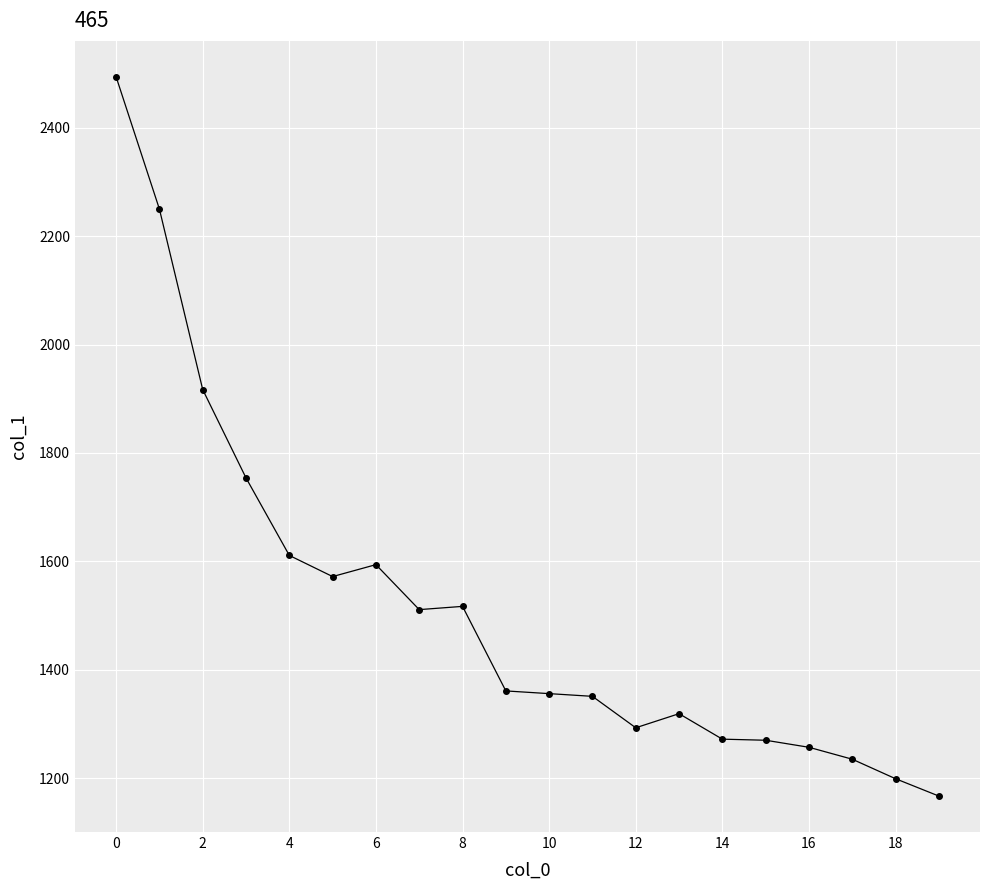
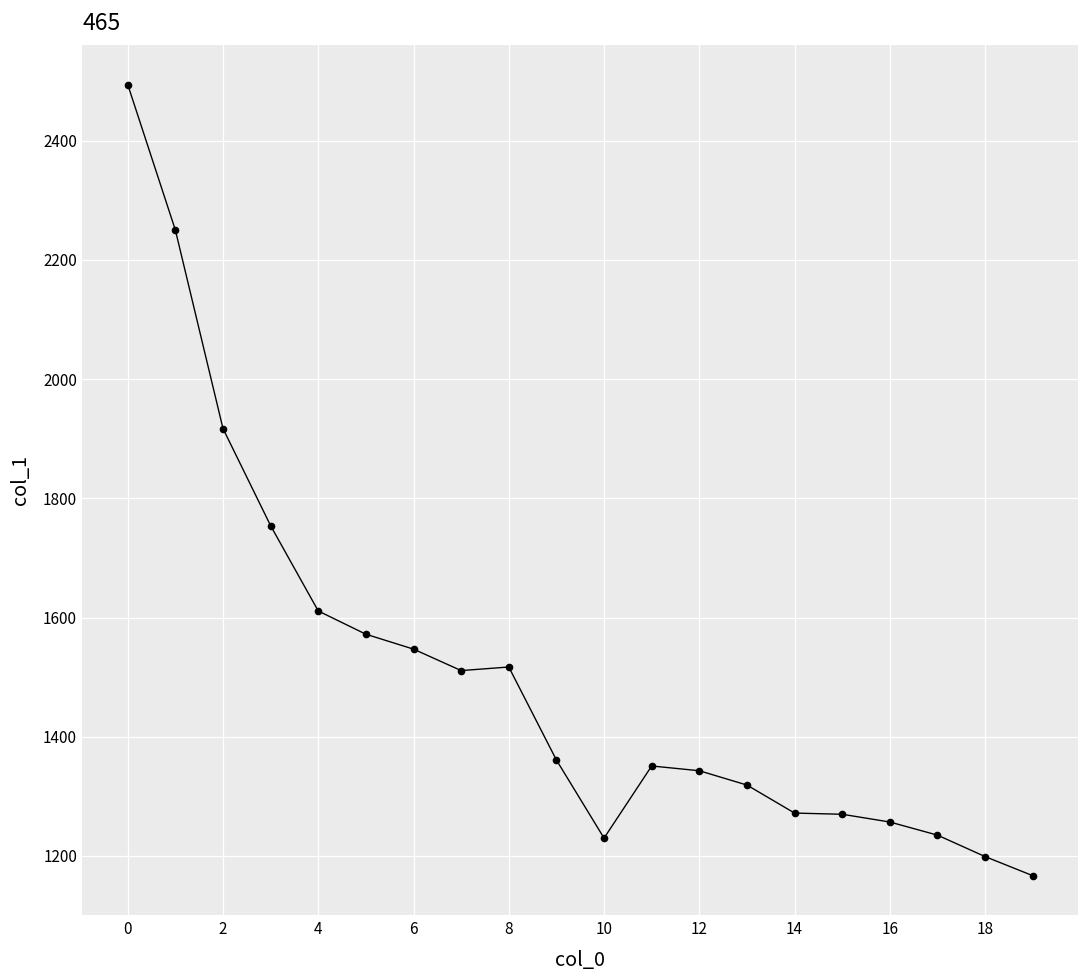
6: 1590 -> 1550
10: 1360 -> 1230
12: 1290 -> 1340
